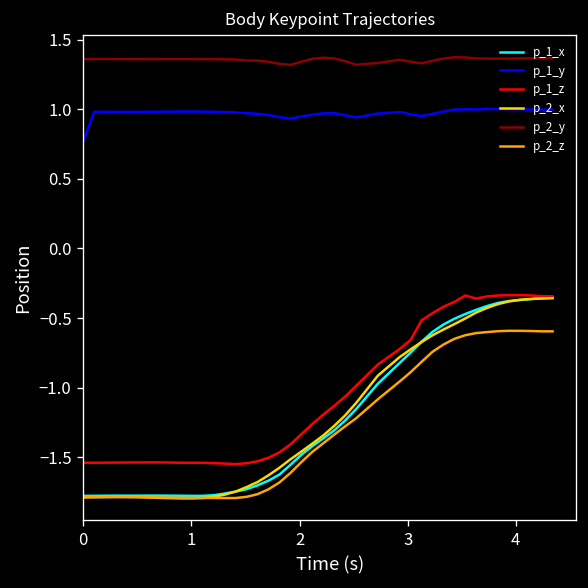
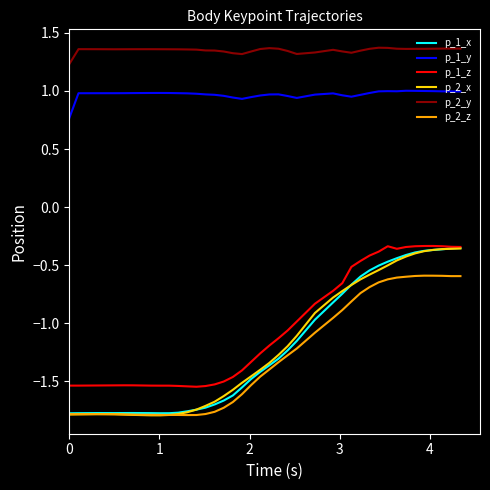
p_2_y, 0: 1.36 -> 1.23
